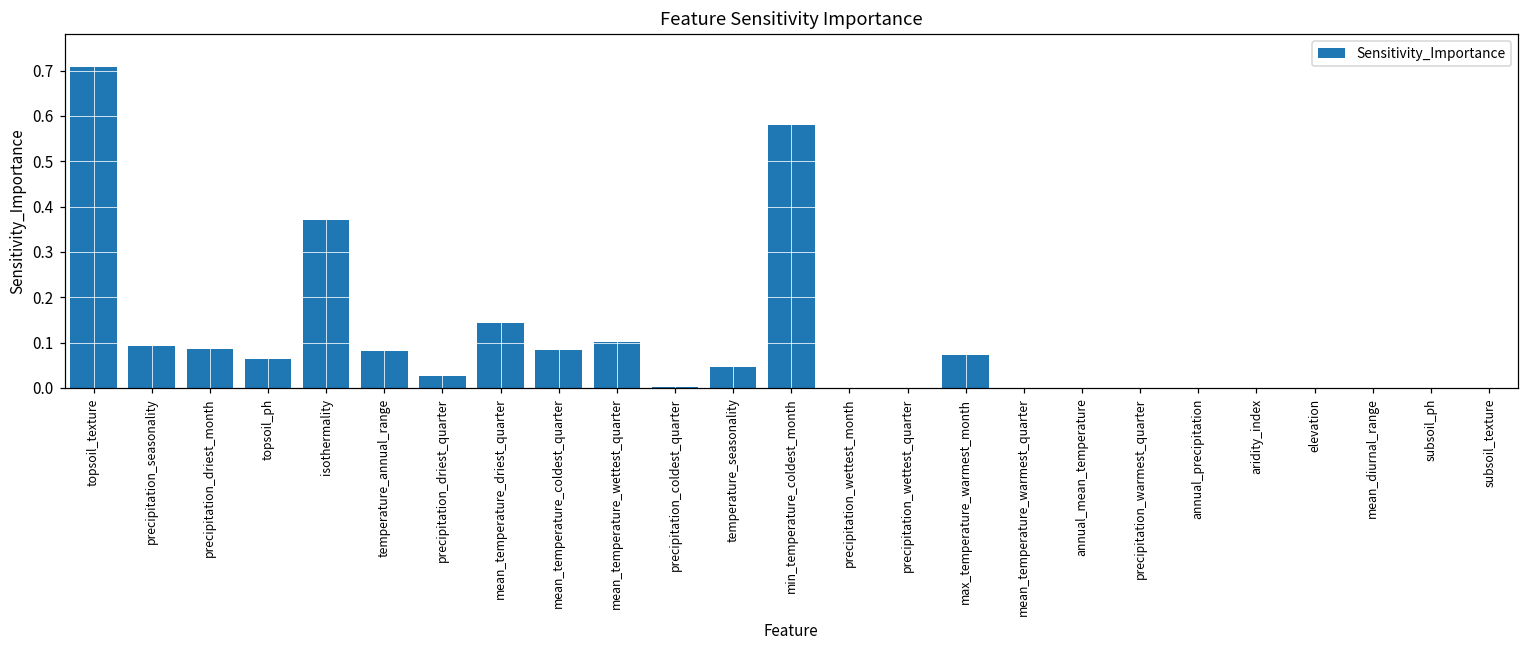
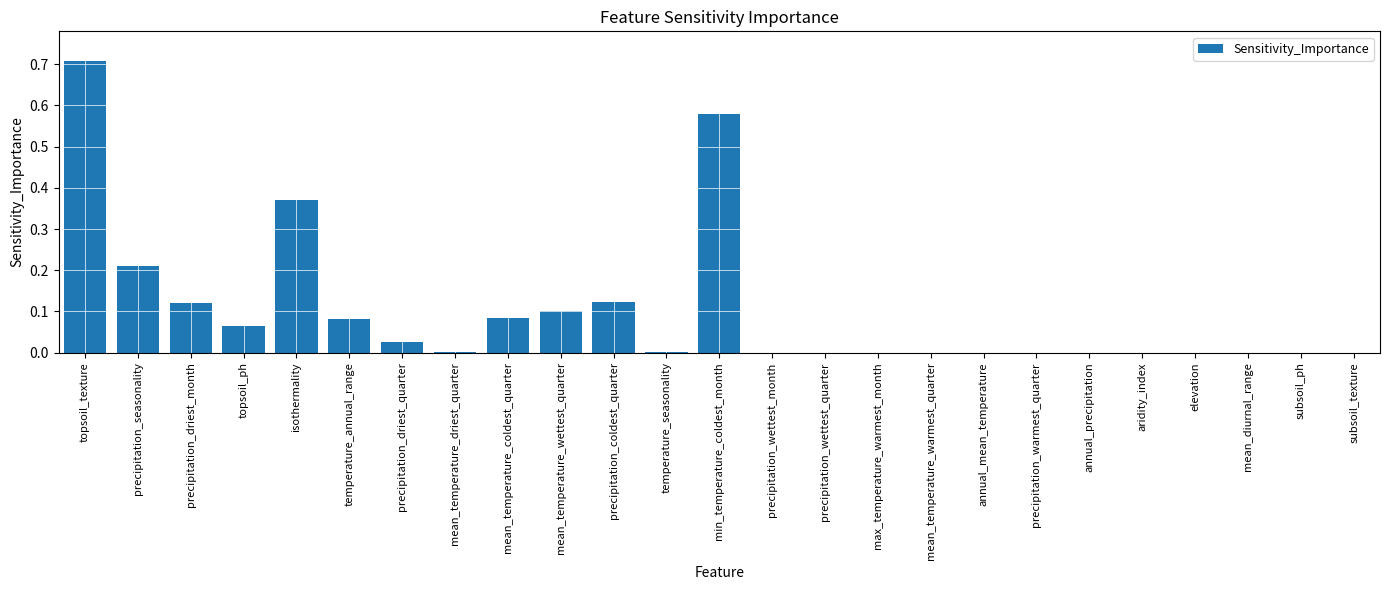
precipitation_seasonality: 0.09 -> 0.21
precipitation_driest_month: 0.09 -> 0.12
mean_temperature_driest_quarter: 0.14 -> 0.00
precipitation_coldest_quarter: 0.00 -> 0.12
temperature_seasonality: 0.05 -> 0.00
max_temperature_warmest_month: 0.07 -> 0.00
